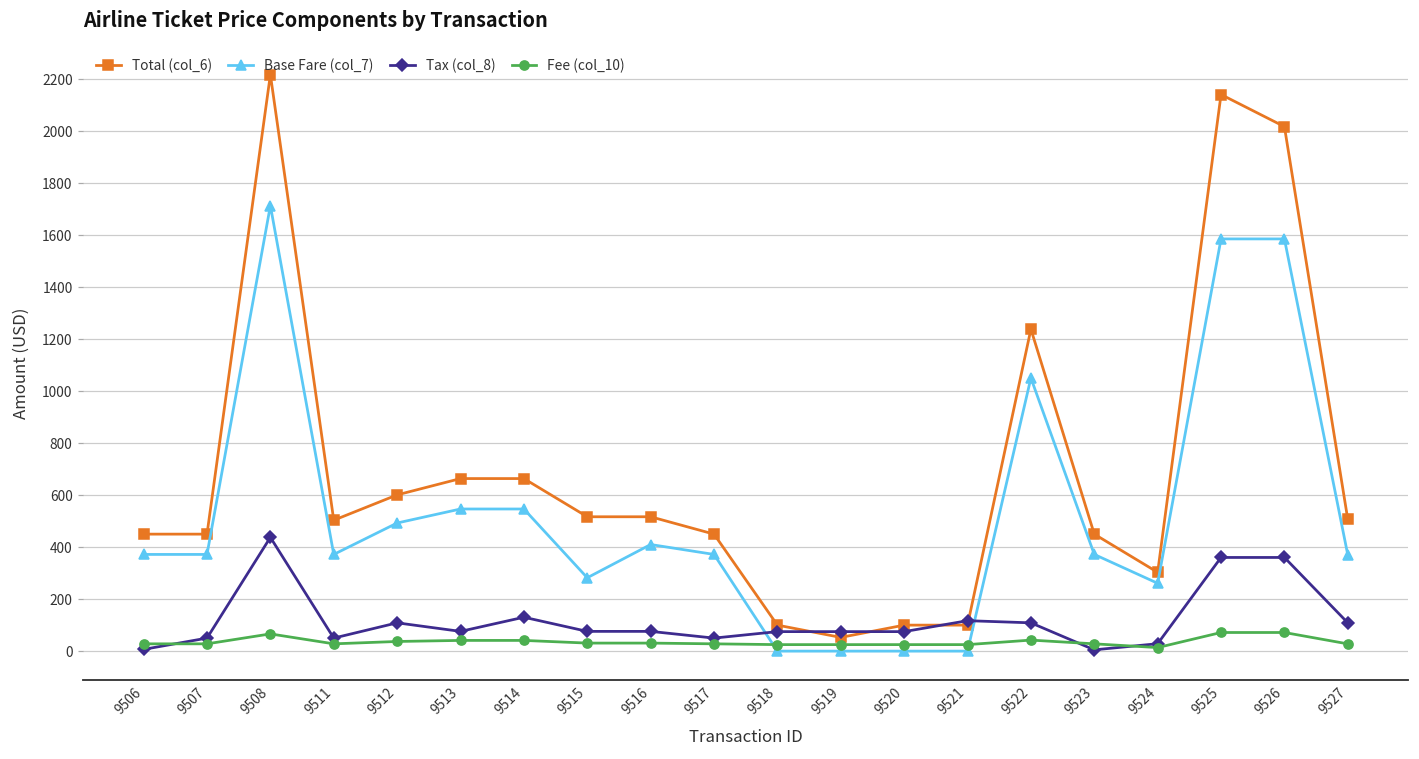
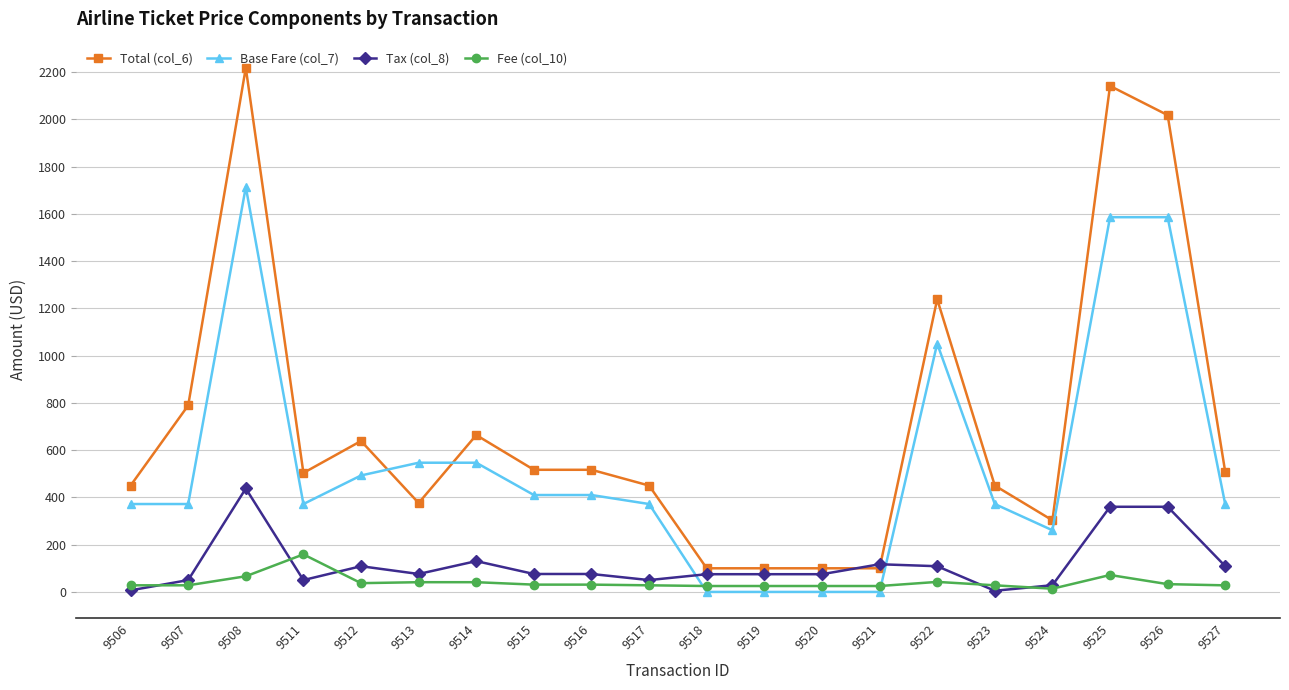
Total (col_6), 9507: 450 -> 790
Fee (col_10), 9511: 30 -> 160
Total (col_6), 9512: 600 -> 640
Total (col_6), 9513: 660 -> 380
Base Fare (col_7), 9515: 280 -> 410
Total (col_6), 9519: 50 -> 100
Fee (col_10), 9526: 70 -> 30
